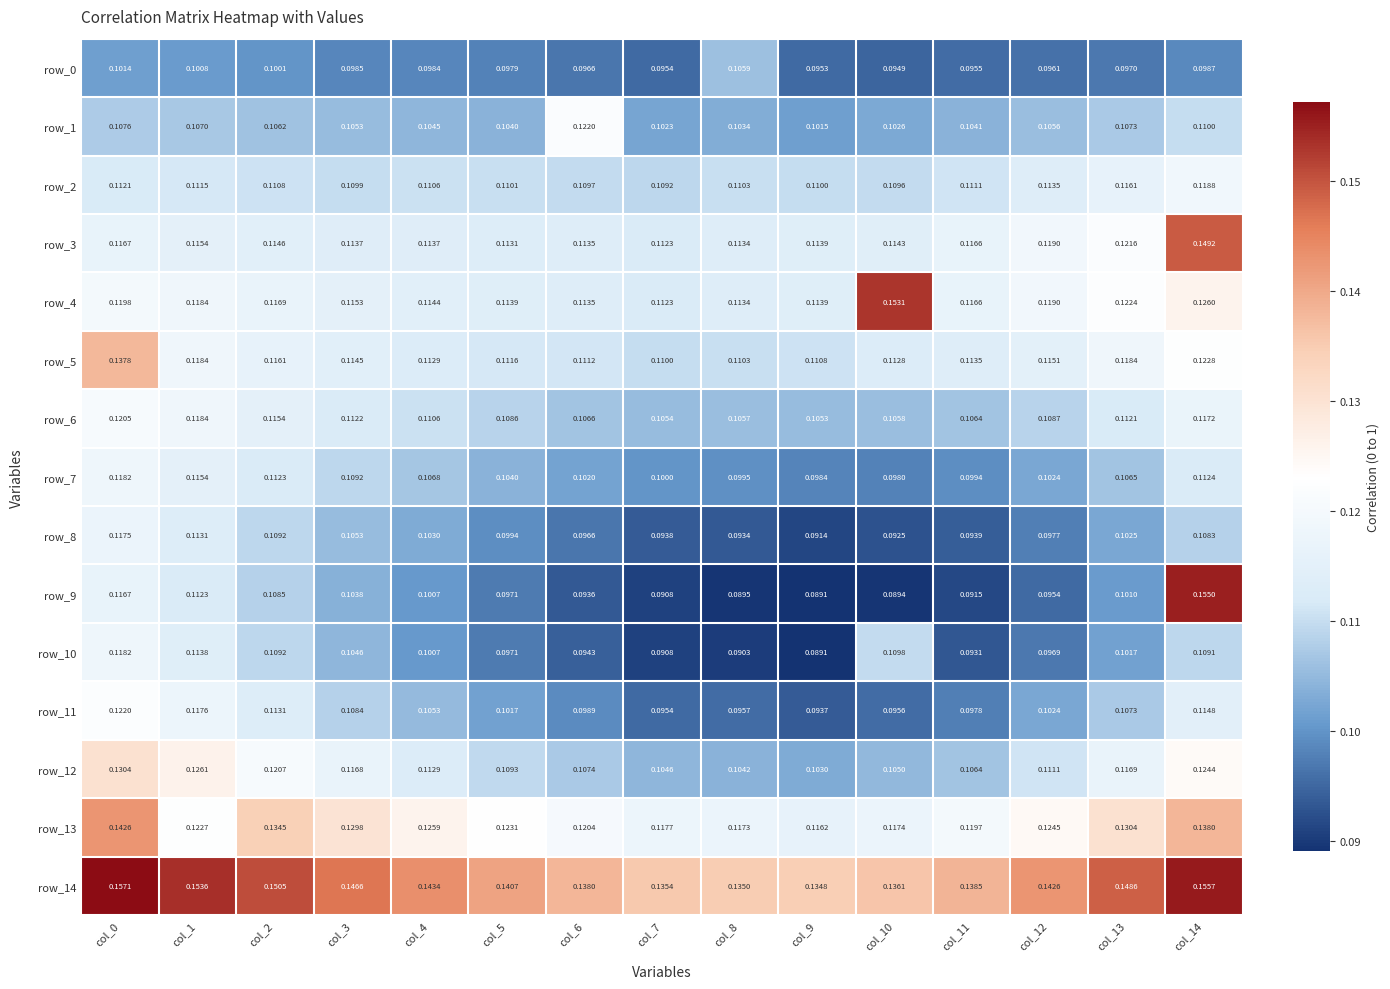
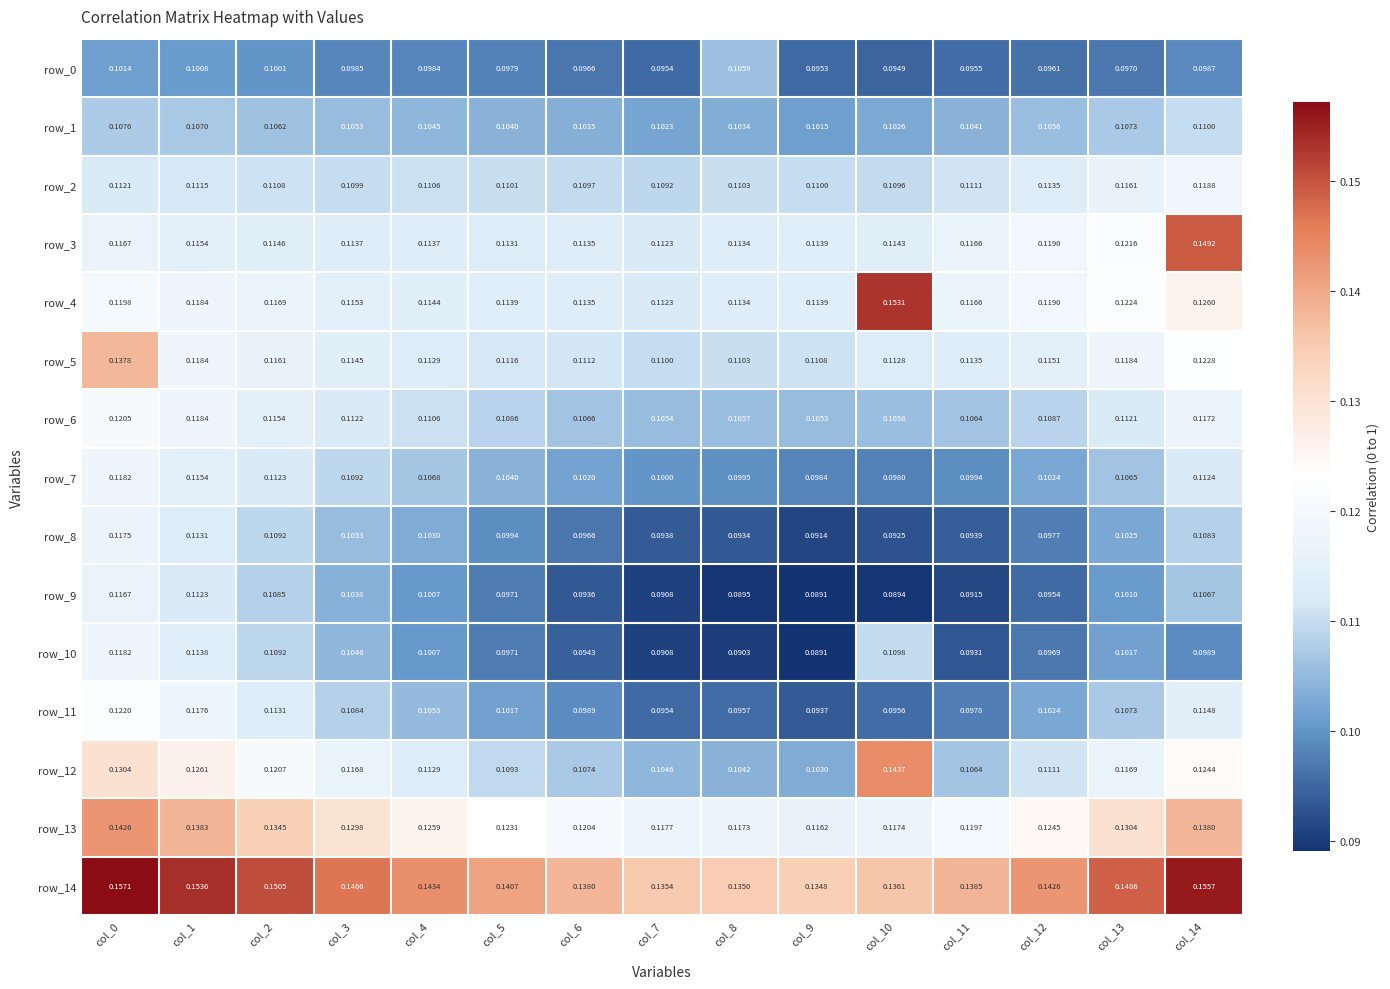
row_1, col_6: 0.1220 -> 0.1035
row_9, col_14: 0.1550 -> 0.1067
row_10, col_14: 0.1091 -> 0.0989
row_12, col_10: 0.1050 -> 0.1437
row_13, col_1: 0.1227 -> 0.1383
